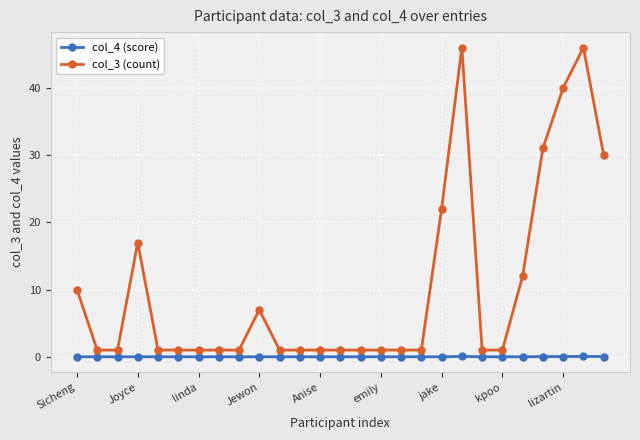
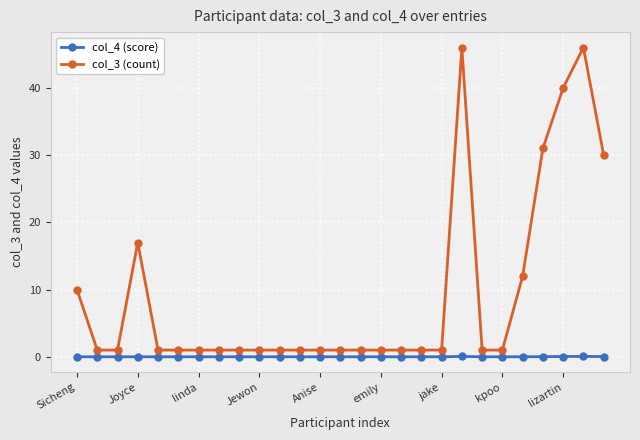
col_3 (count), Jewon: 7 -> 1
col_3 (count), jake: 22 -> 1
